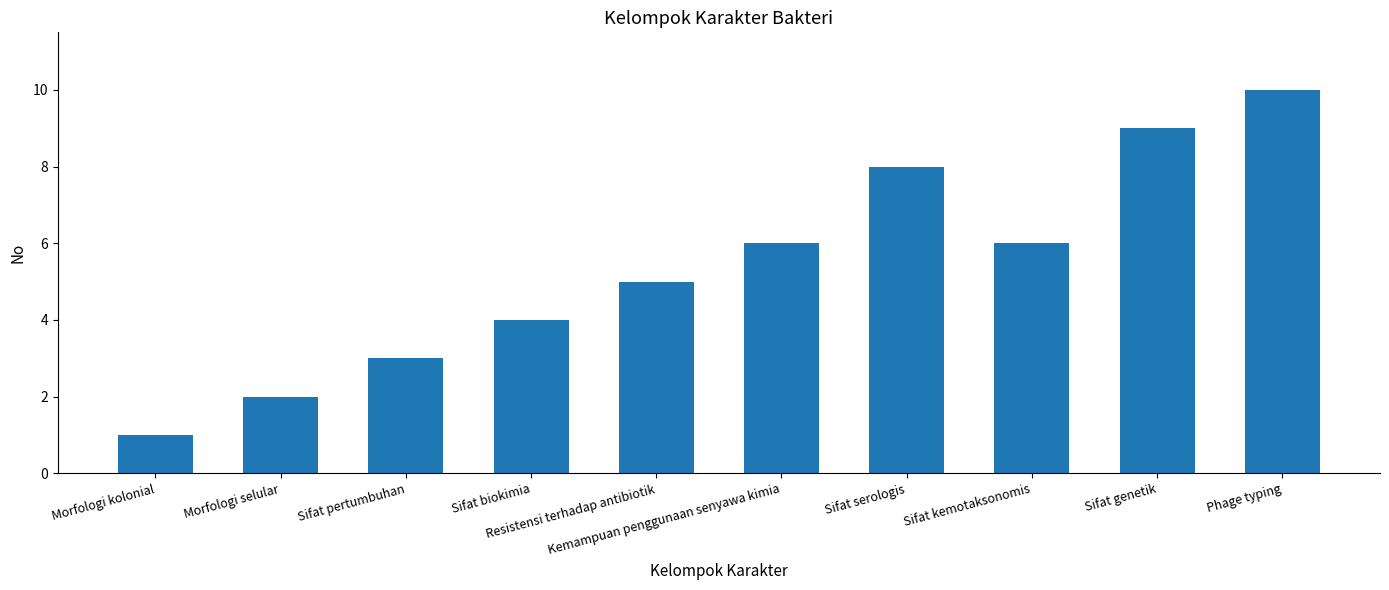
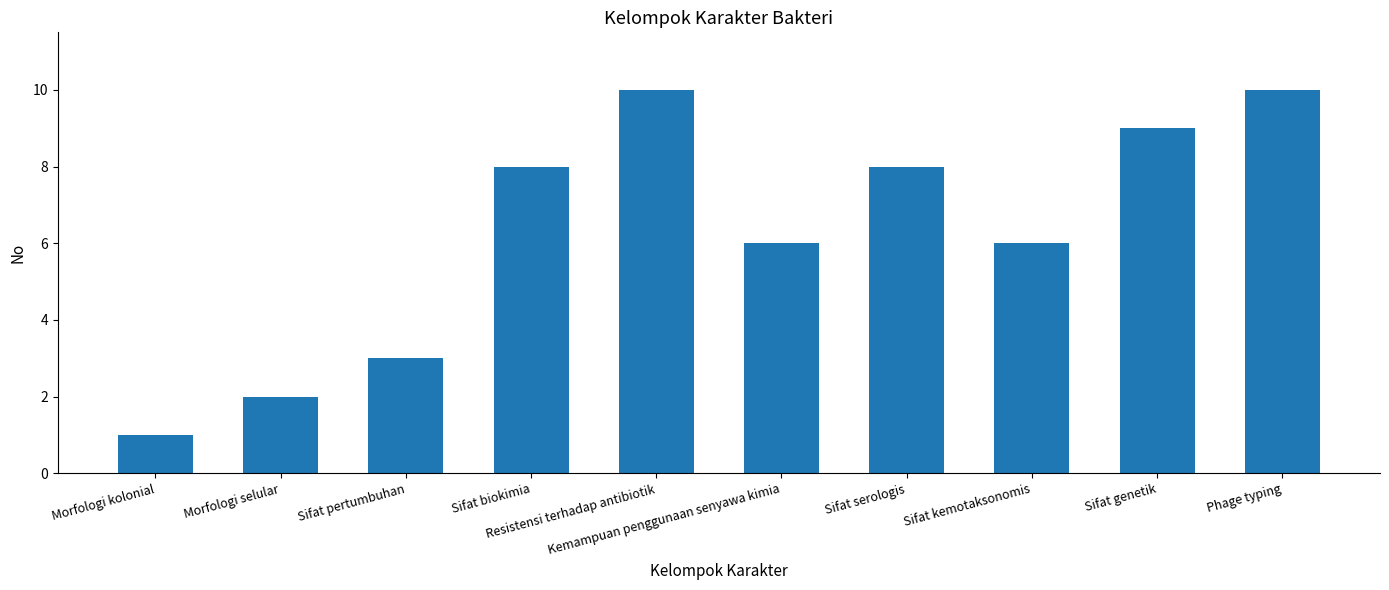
Sifat biokimia: 4 -> 8
Resistensi terhadap antibiotik: 5 -> 10
